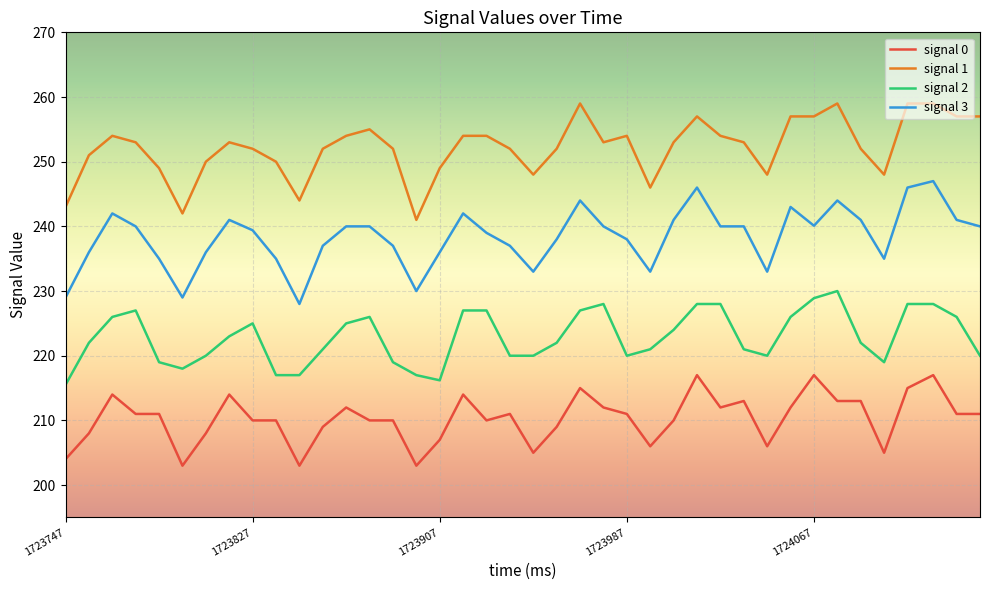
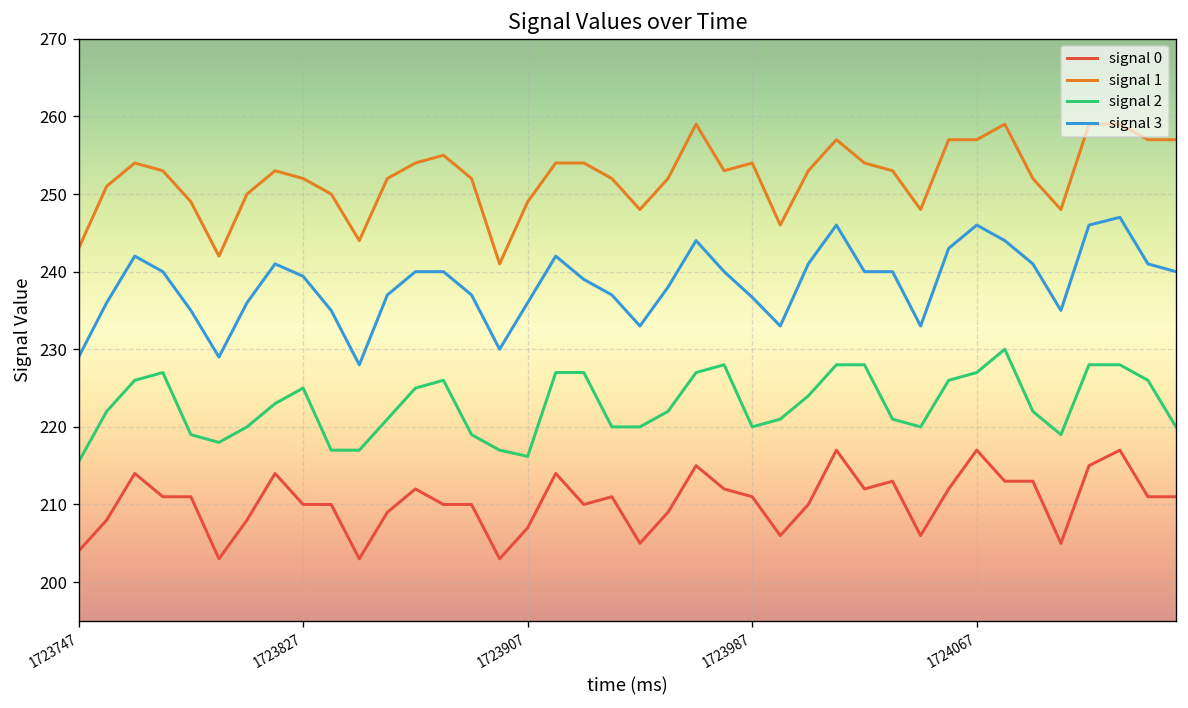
signal 3, 1723987: 238 -> 237
signal 2, 1724067: 229 -> 227
signal 3, 1724067: 240 -> 246
